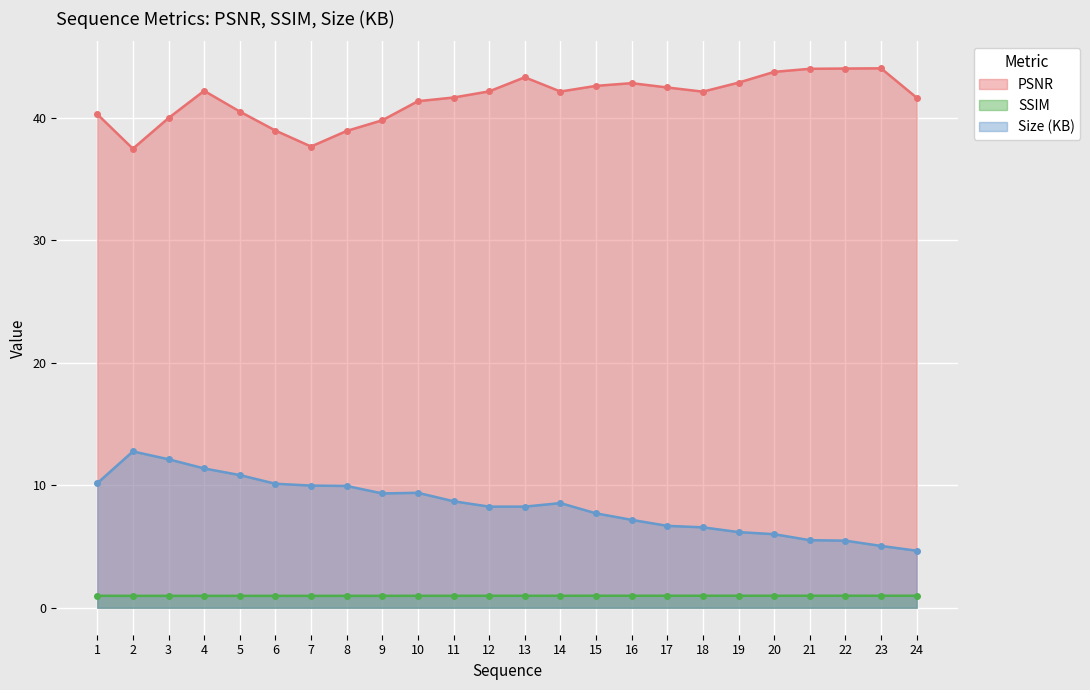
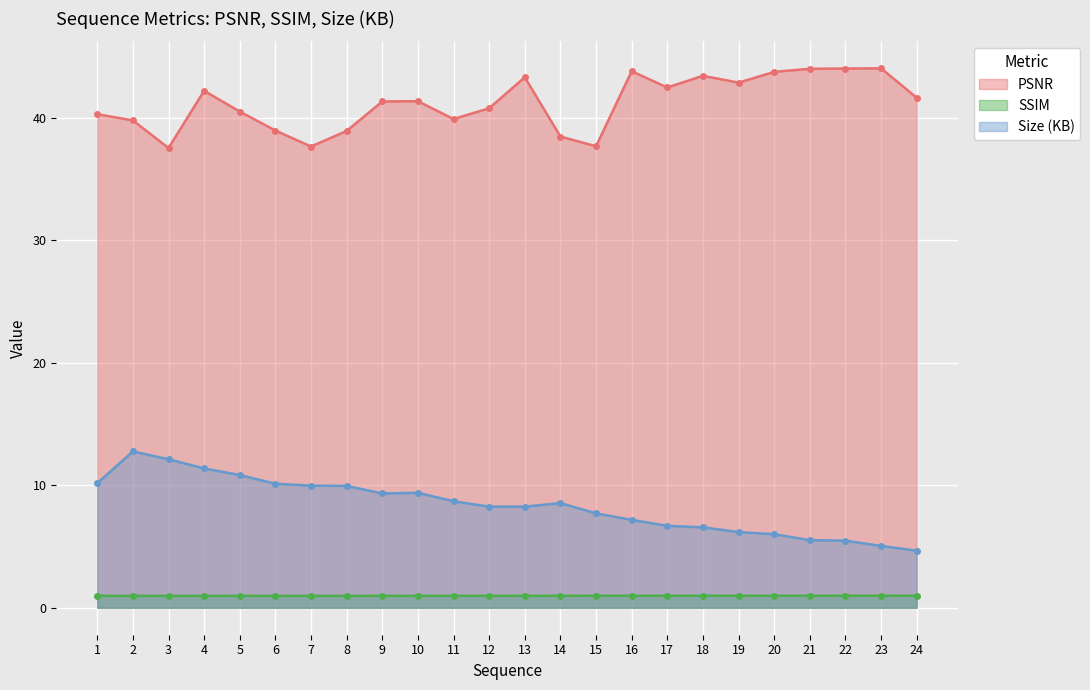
PSNR, 2: 37.5 -> 39.8
PSNR, 3: 40.0 -> 37.6
PSNR, 9: 39.8 -> 41.4
PSNR, 11: 41.7 -> 39.9
PSNR, 12: 42.2 -> 40.8
PSNR, 14: 42.2 -> 38.5
PSNR, 15: 42.6 -> 37.7
PSNR, 16: 42.9 -> 43.8
PSNR, 18: 42.2 -> 43.5
